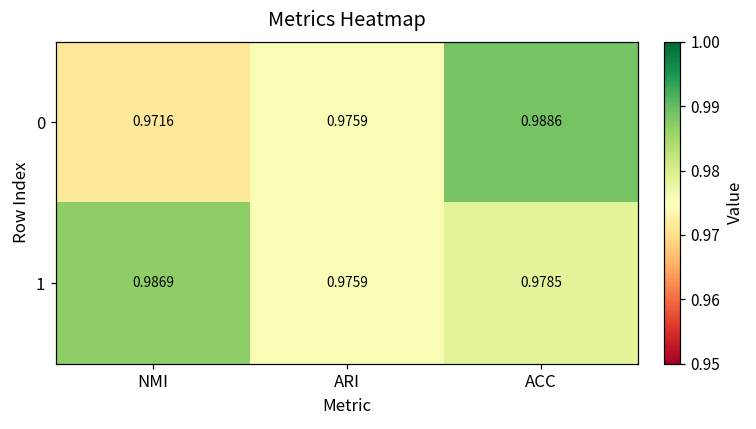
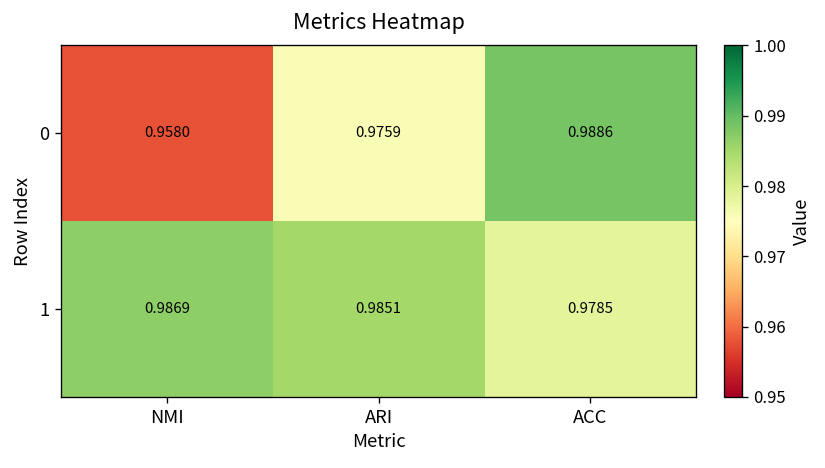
0, NMI: 0.9716 -> 0.9580
1, ARI: 0.9759 -> 0.9851
